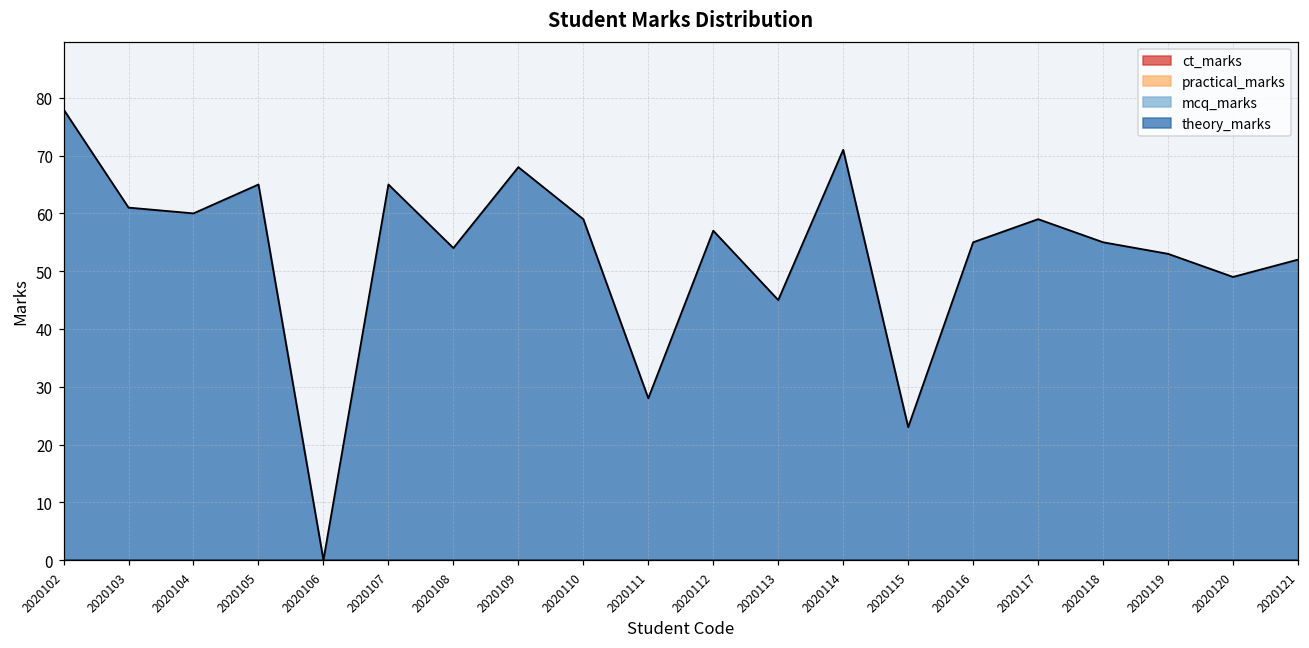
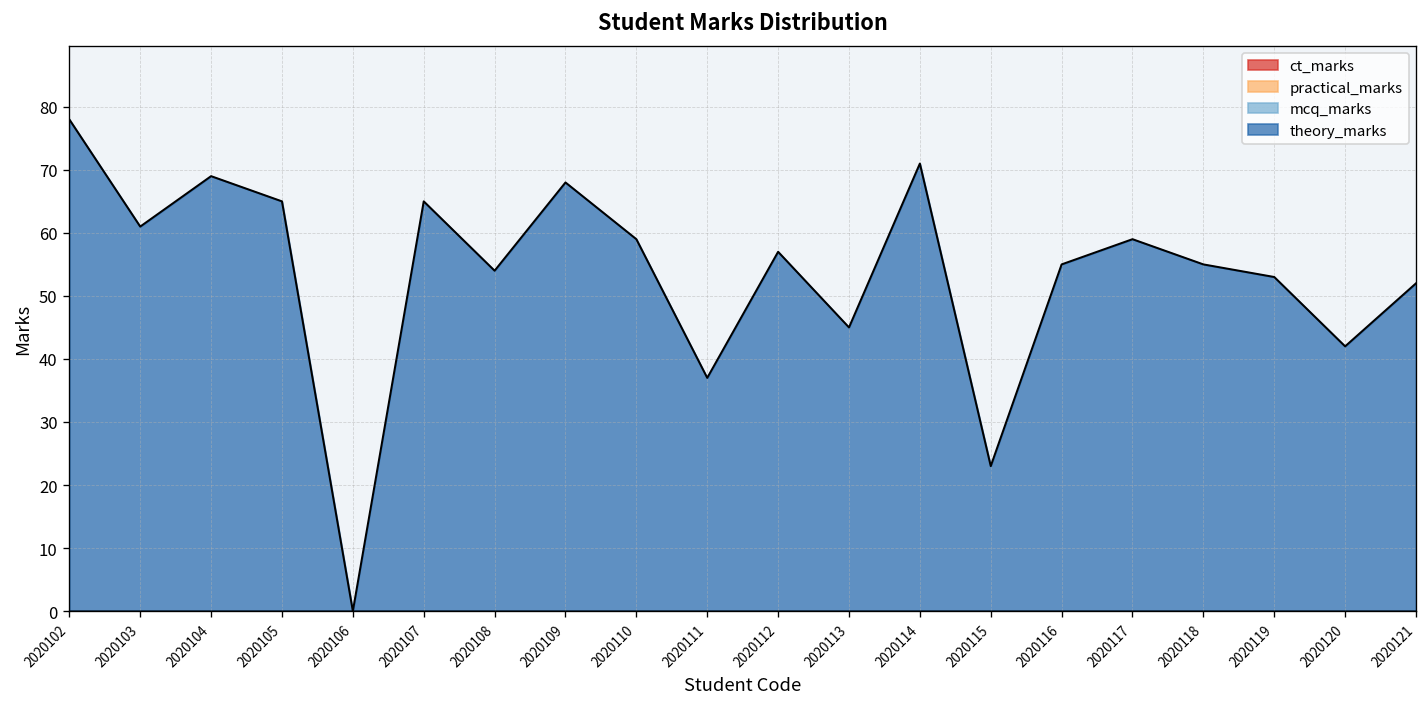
theory_marks, 2020104: 60 -> 69
theory_marks, 2020111: 28 -> 37
theory_marks, 2020120: 49 -> 42
